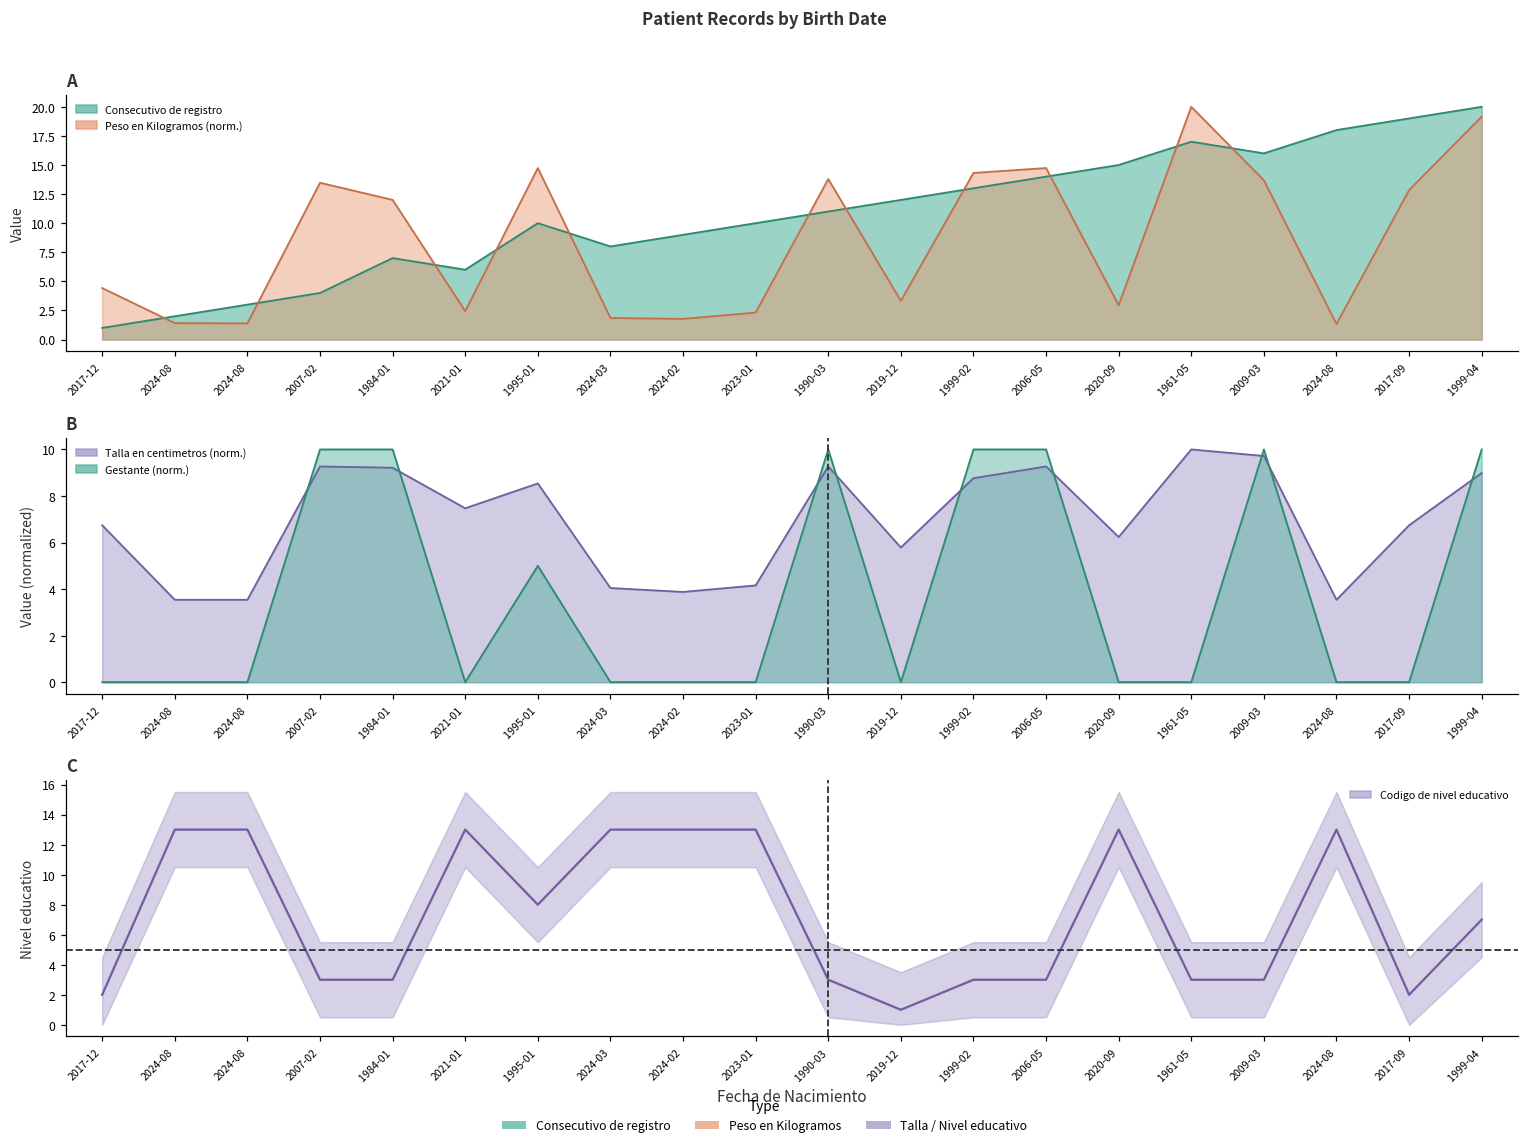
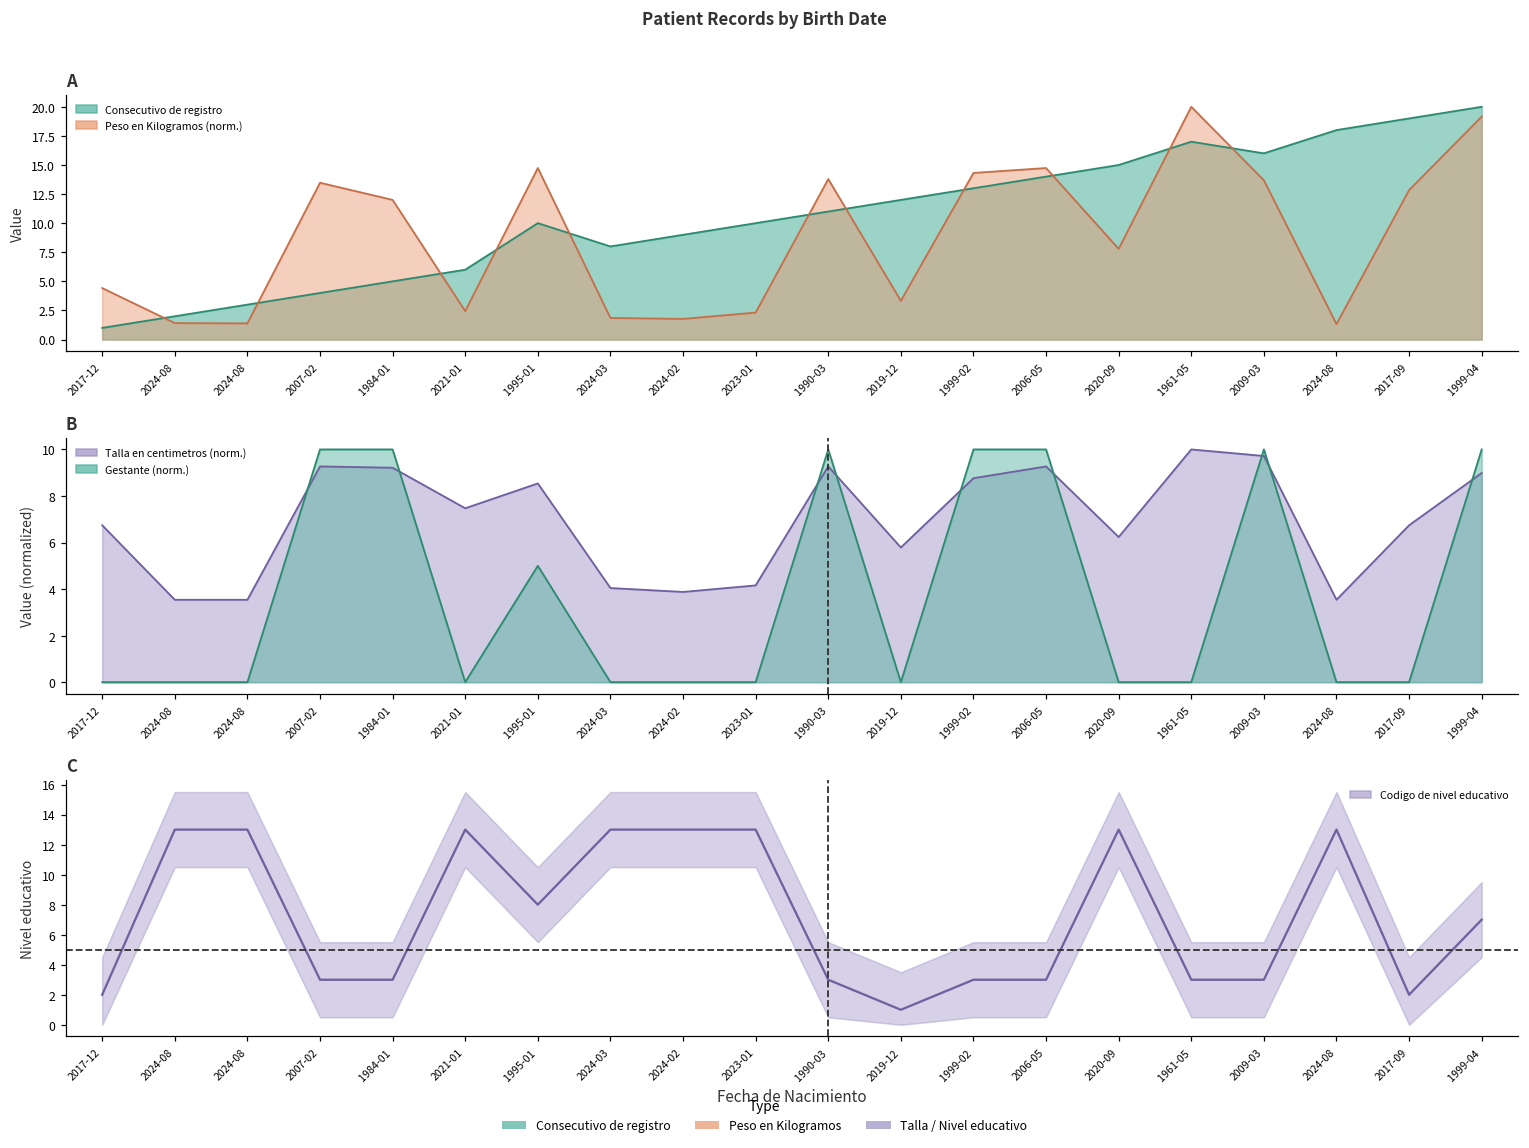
A, Consecutivo de registro, 1984-01: 7 -> 5
A, Peso en Kilogramos (norm.), 2020-09: 2.9 -> 7.8
